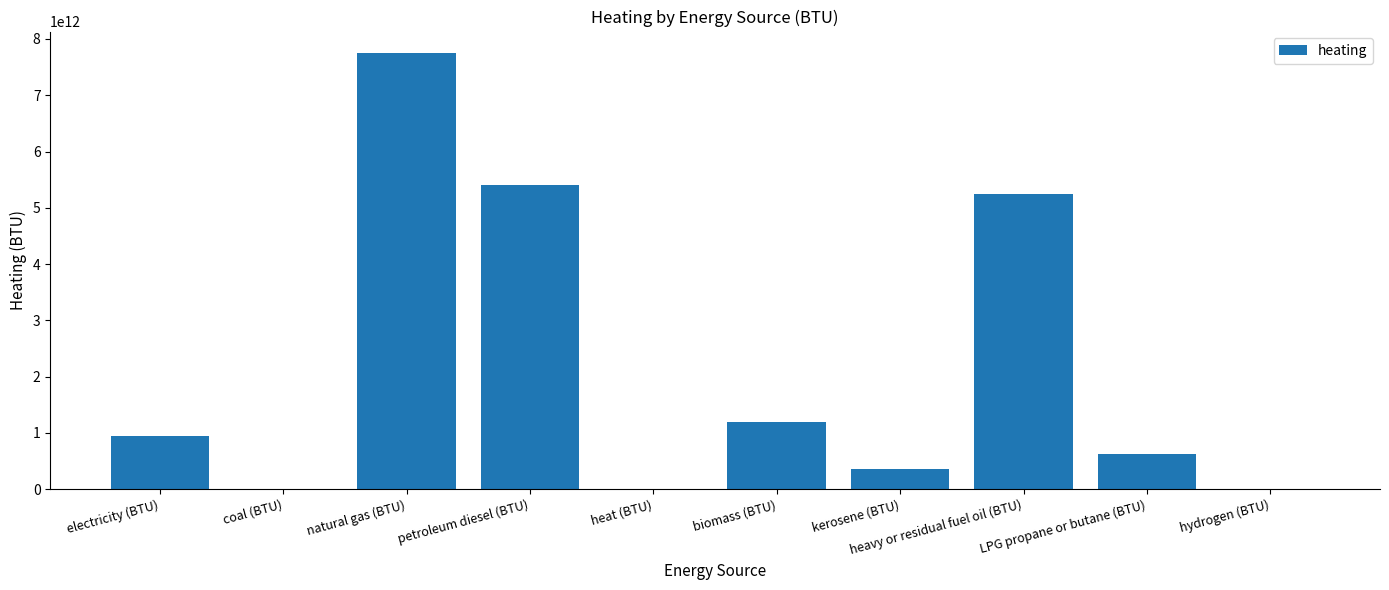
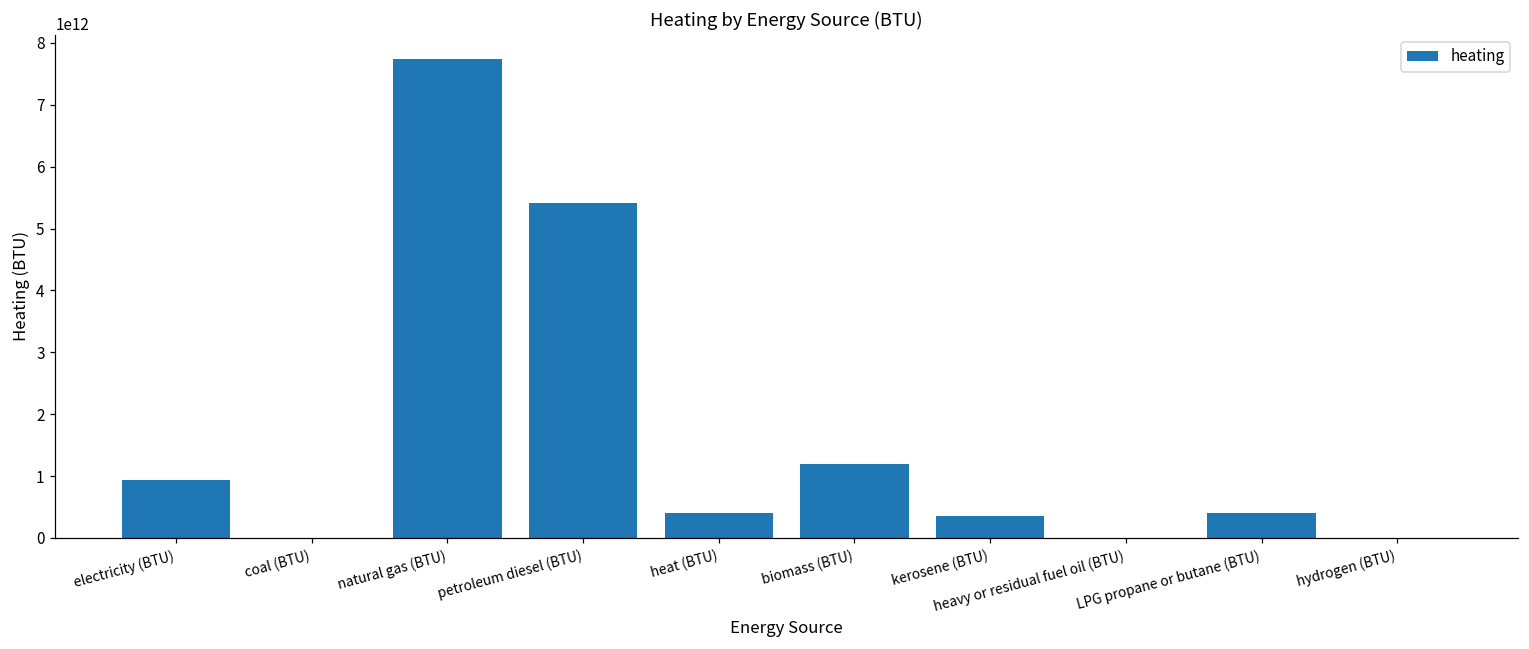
heat (BTU): 0 -> 400000000000
heavy or residual fuel oil (BTU): 5200000000000 -> 0
LPG propane or butane (BTU): 600000000000 -> 400000000000
